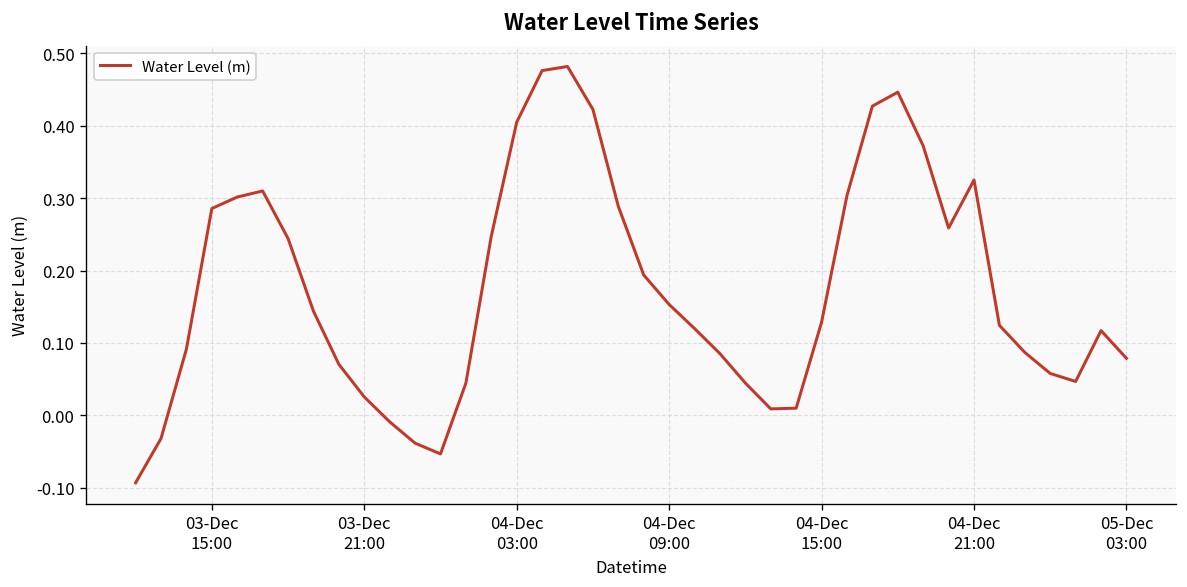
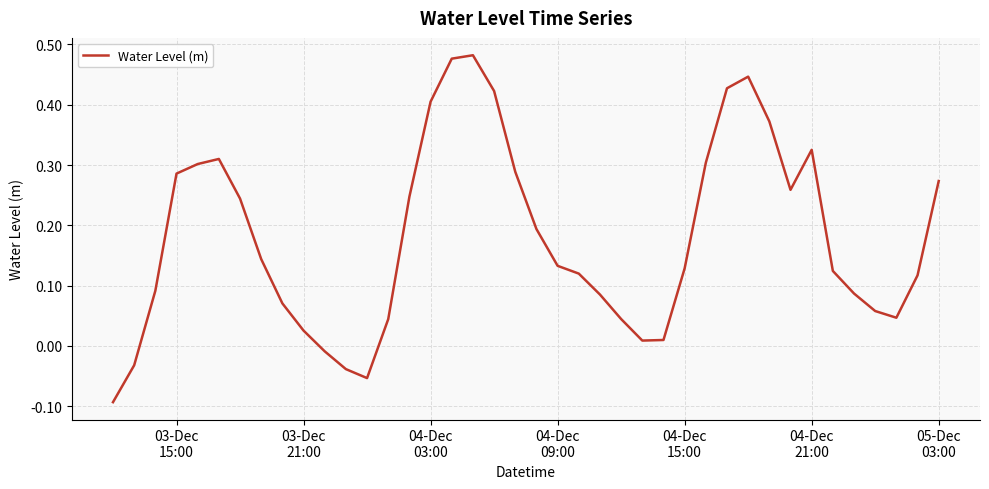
04-Dec 09:00: 0.15 -> 0.13
05-Dec 03:00: 0.08 -> 0.27
